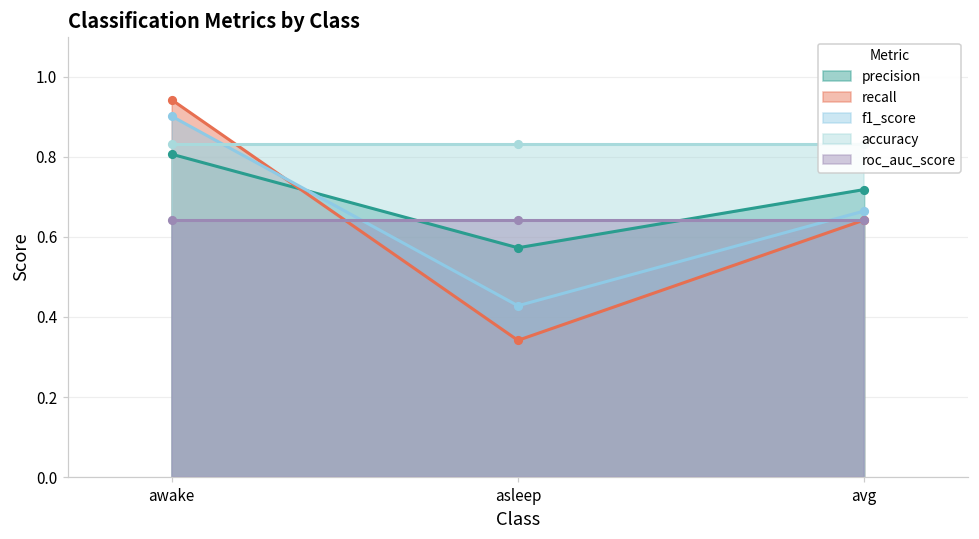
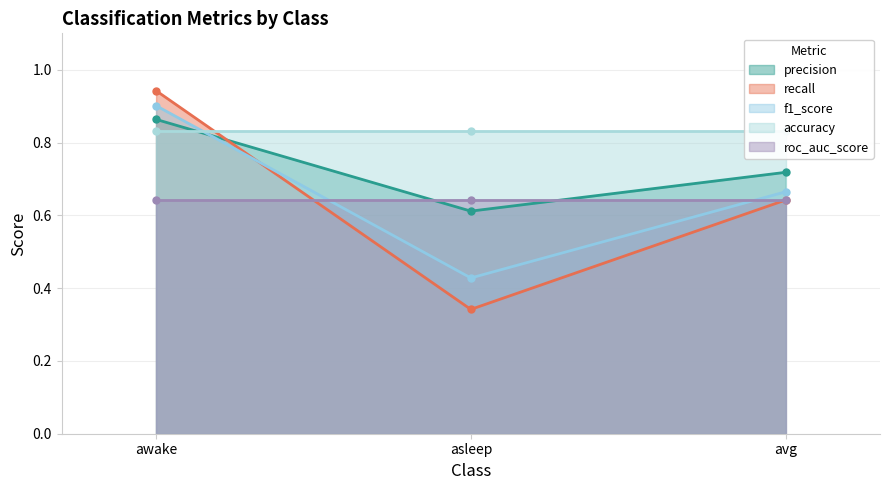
precision, awake: 0.81 -> 0.86
precision, asleep: 0.57 -> 0.61
